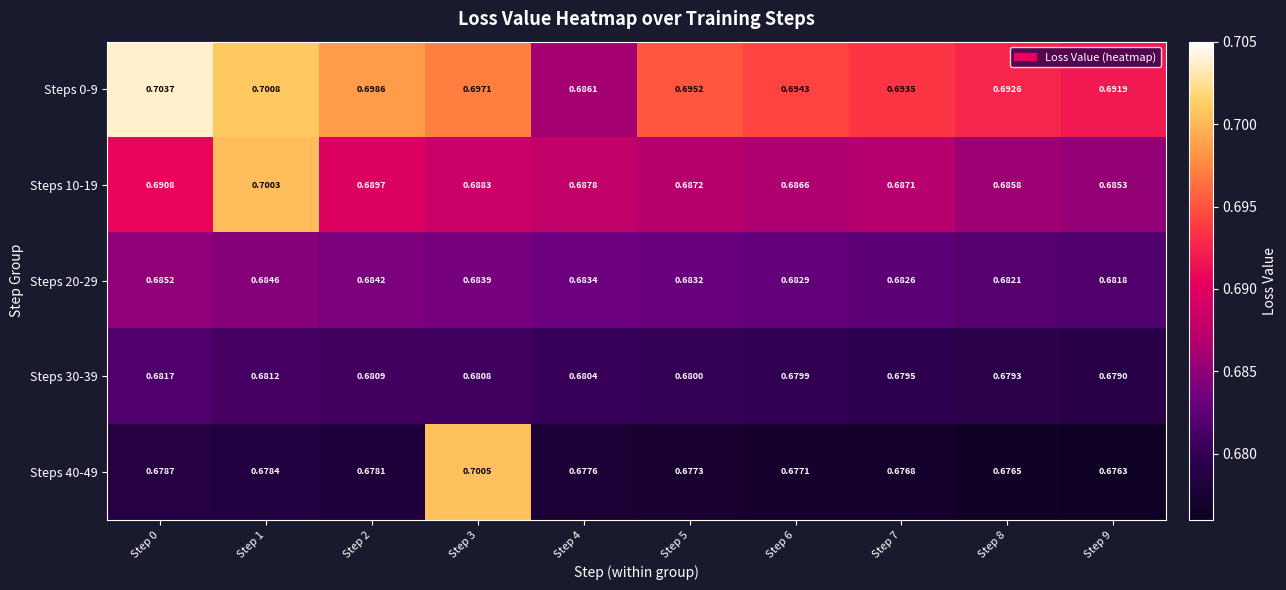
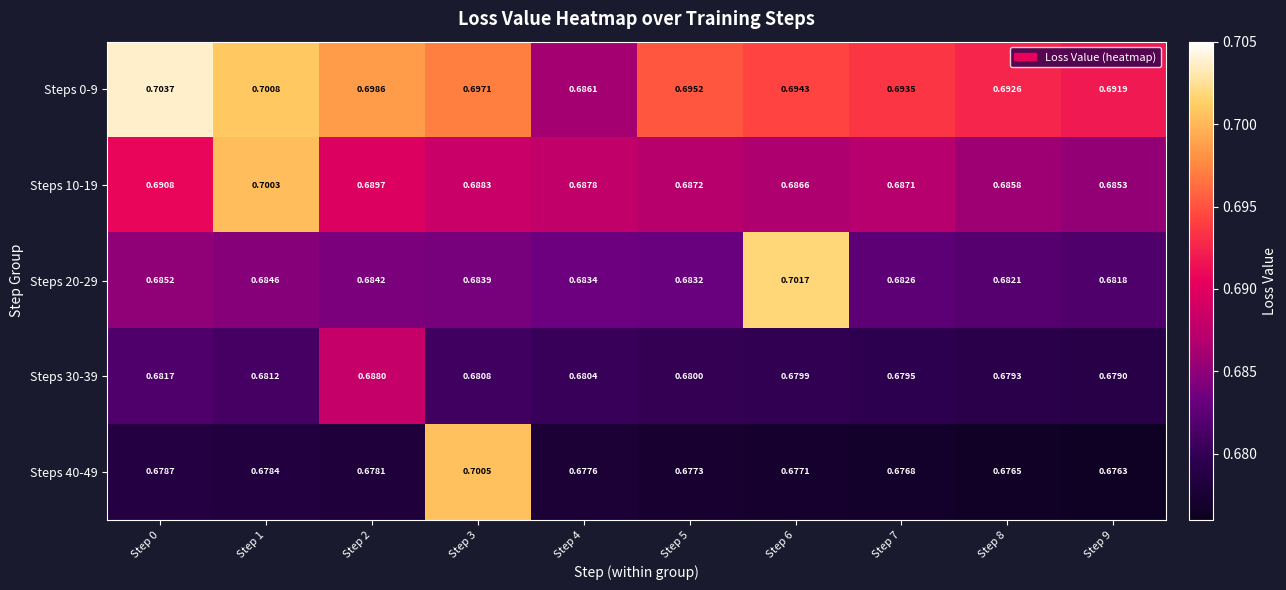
Steps 20-29, Step 6: 0.6829 -> 0.7017
Steps 30-39, Step 2: 0.6809 -> 0.6880
